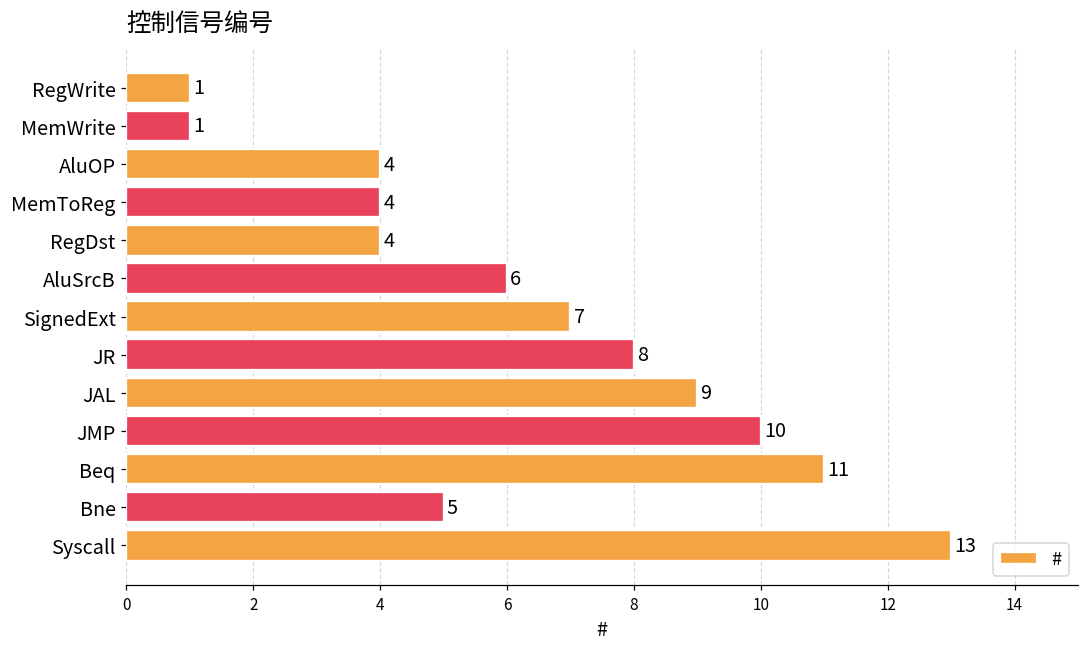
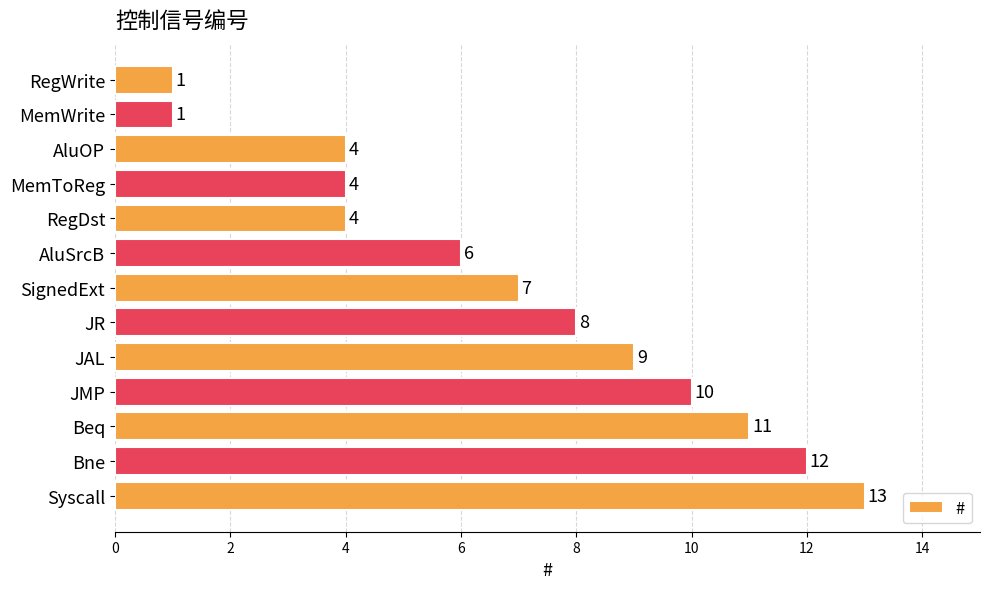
Bne: 5 -> 12
